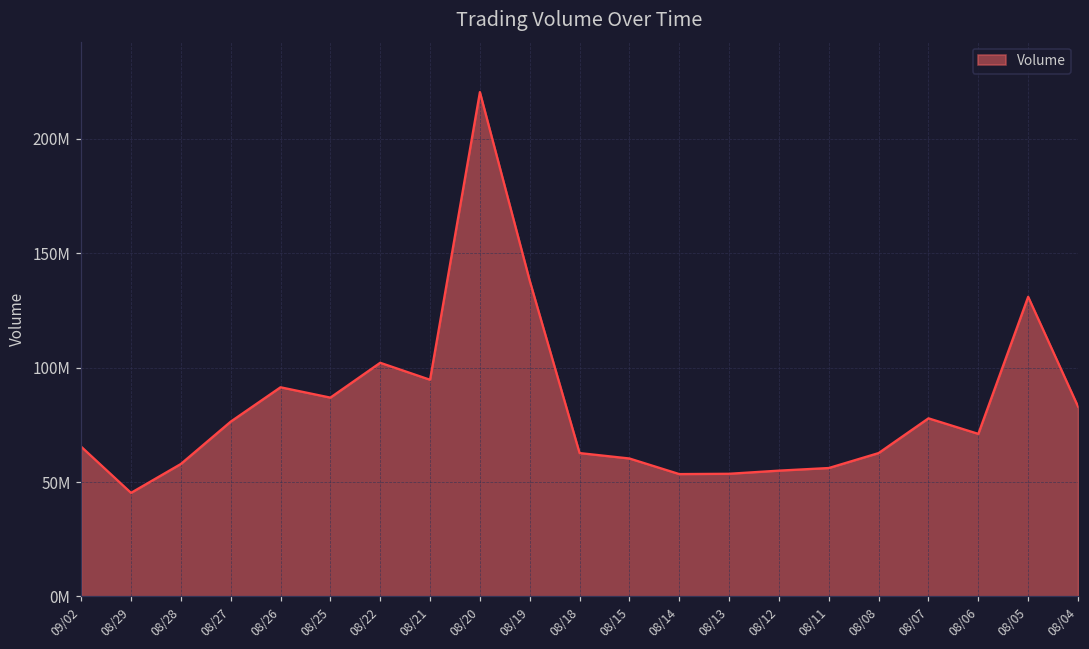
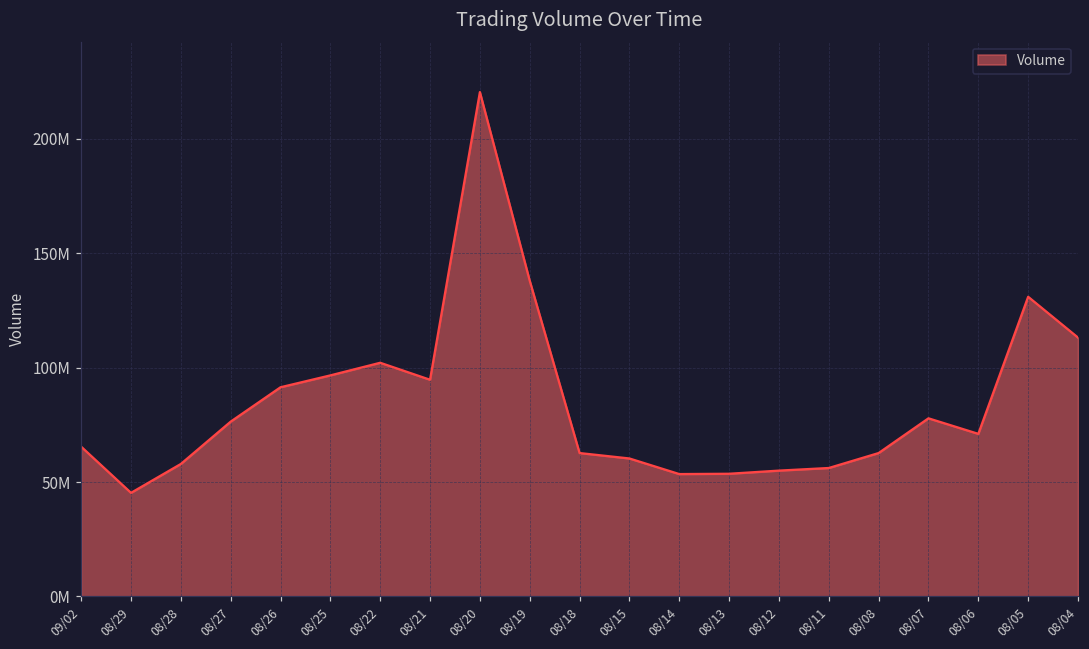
08/25: 87000000 -> 97000000
08/04: 83000000 -> 113000000
